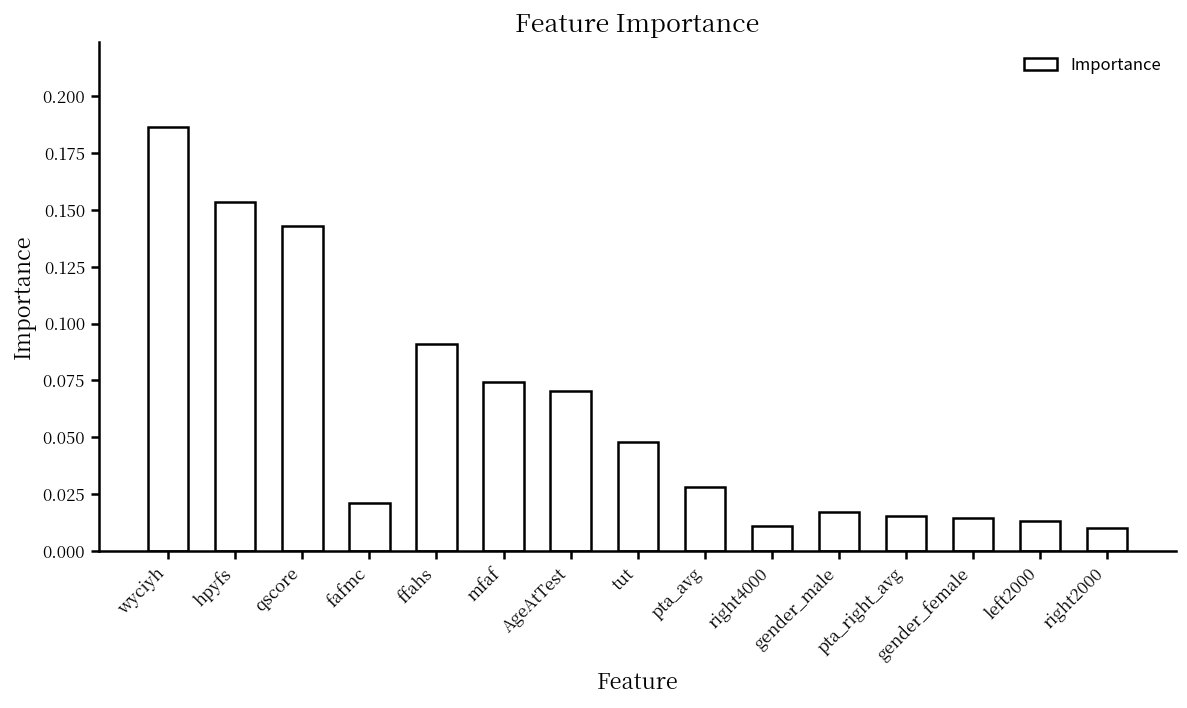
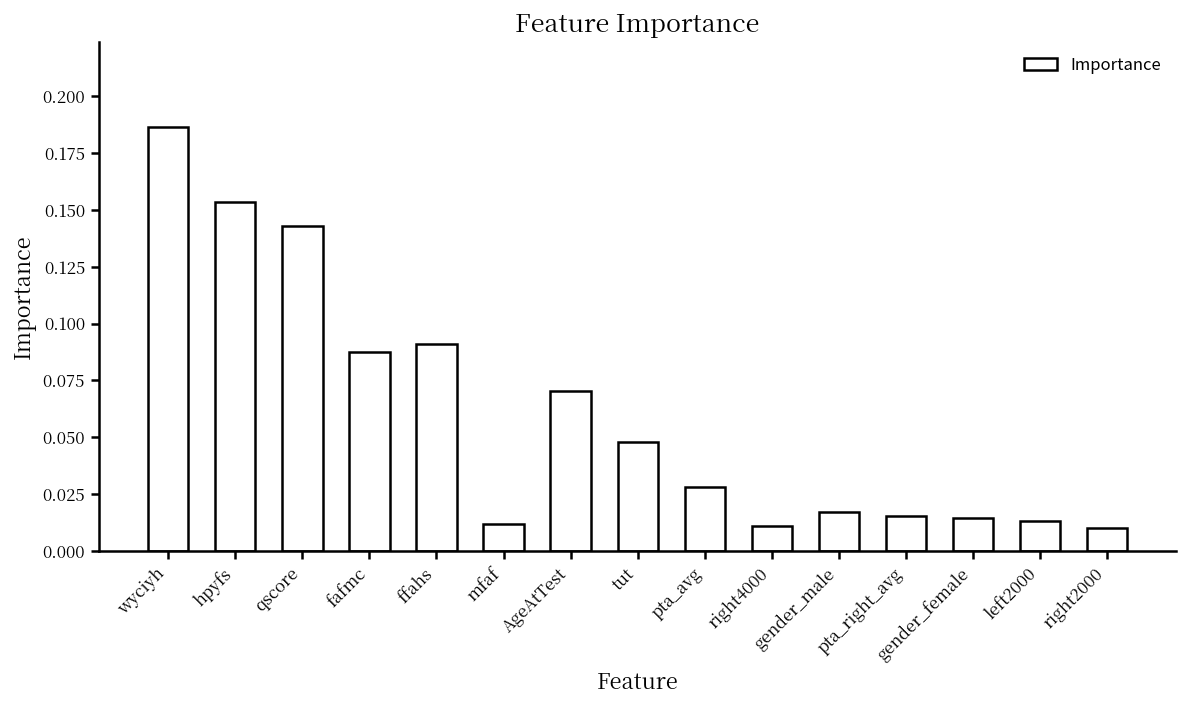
fafmc: 0.021 -> 0.088
mfaf: 0.074 -> 0.012
